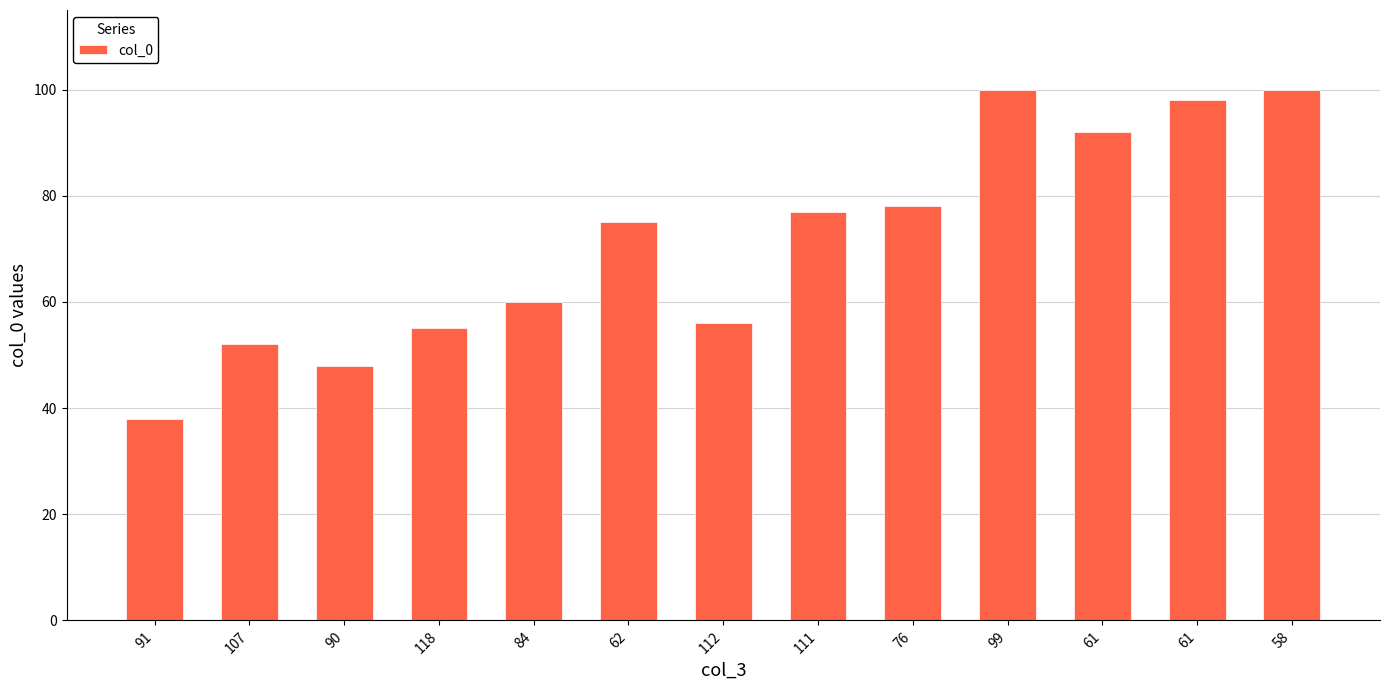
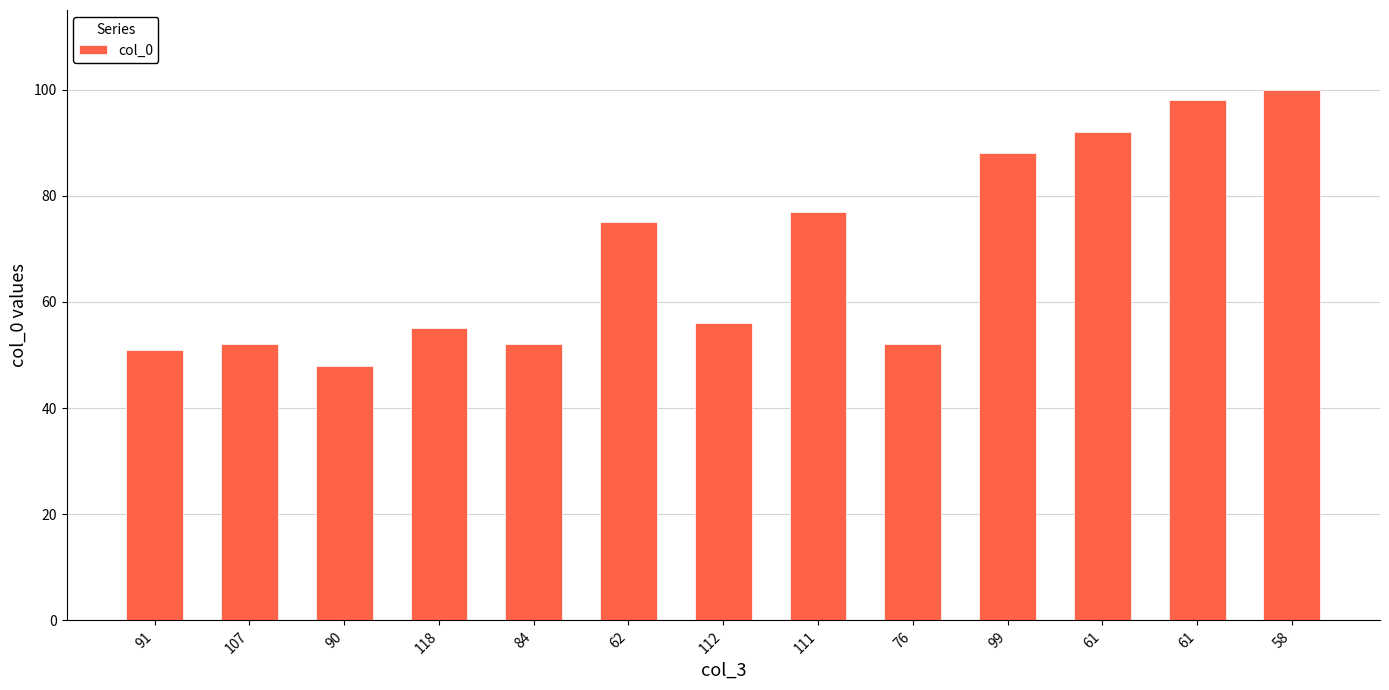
91: 38 -> 51
84: 60 -> 52
76: 78 -> 52
99: 100 -> 88
